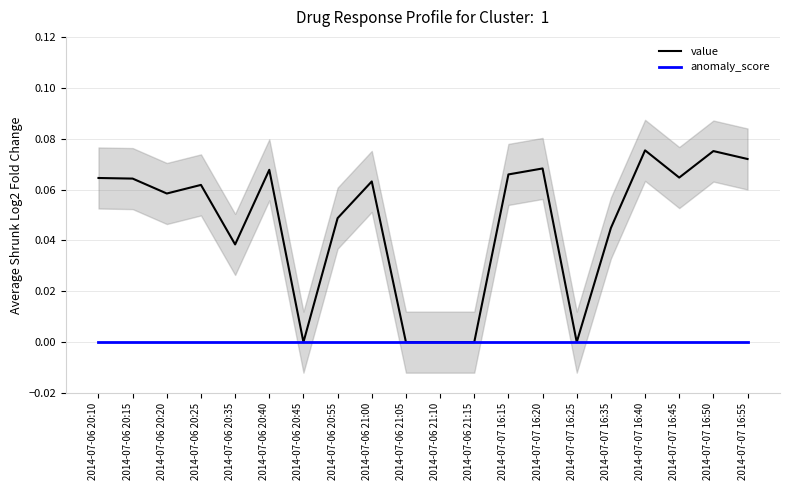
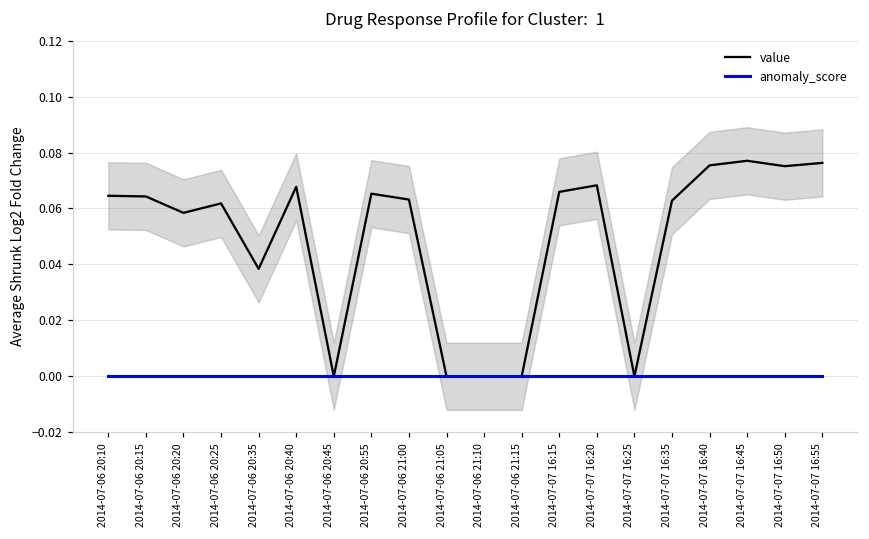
value, 2014-07-06 20:55: 0.049 -> 0.065
value, 2014-07-07 16:35: 0.045 -> 0.063
value, 2014-07-07 16:45: 0.065 -> 0.077
value, 2014-07-07 16:55: 0.072 -> 0.076
